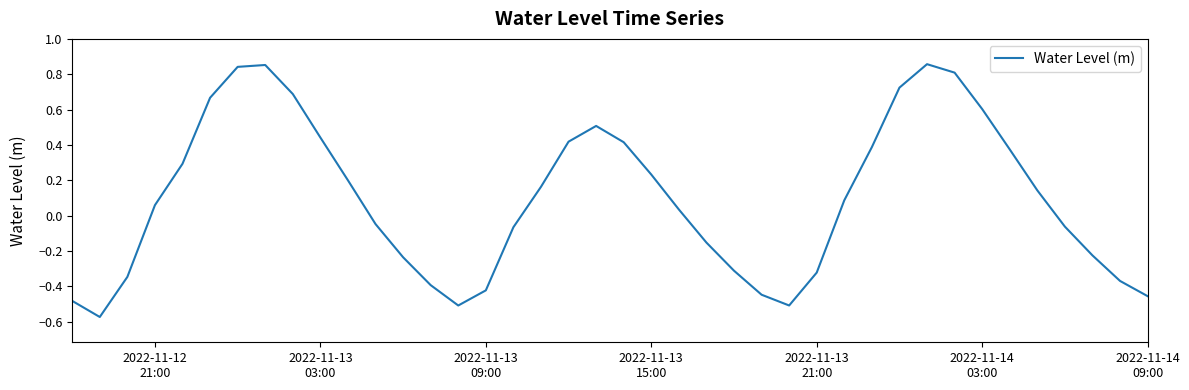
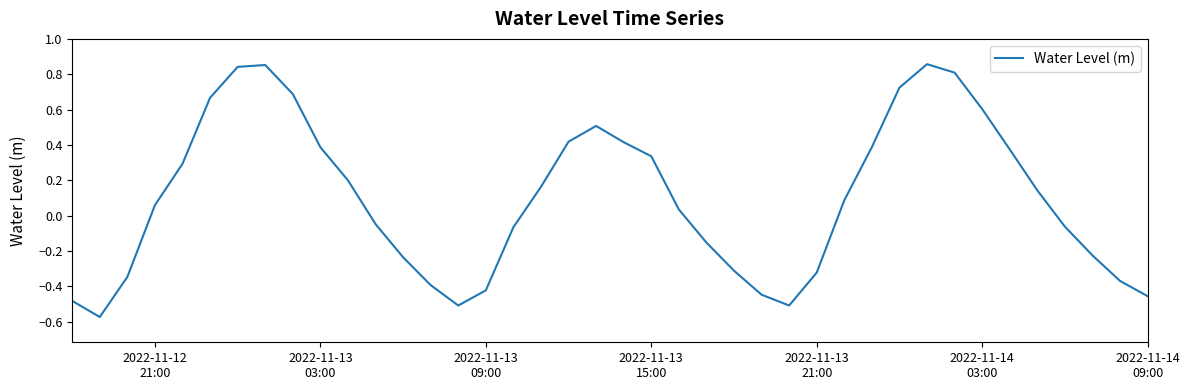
2022-11-13 03:00: 0.44 -> 0.39
2022-11-13 15:00: 0.23 -> 0.34
